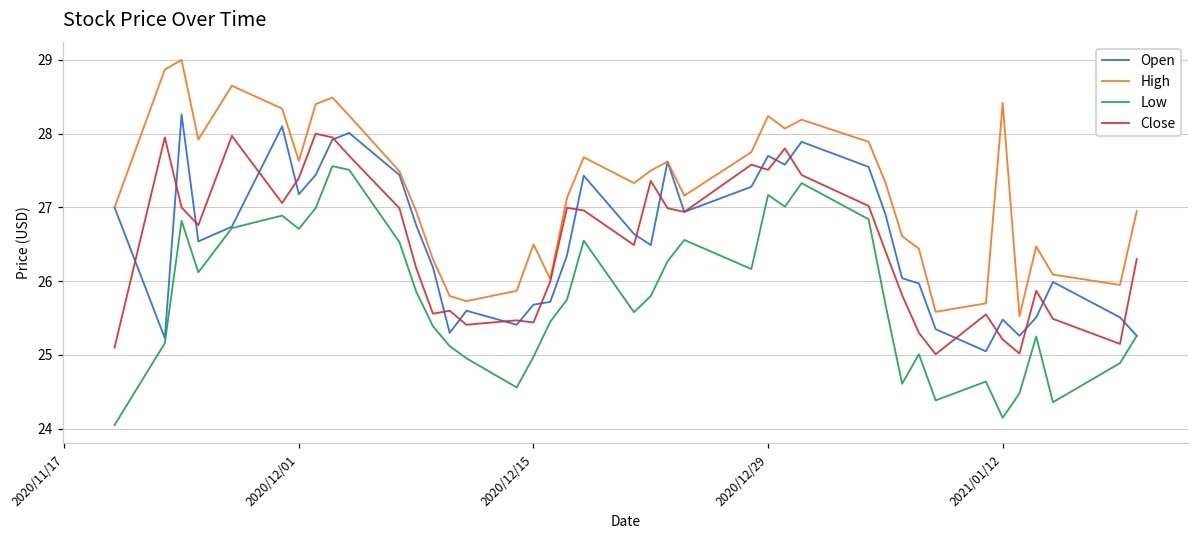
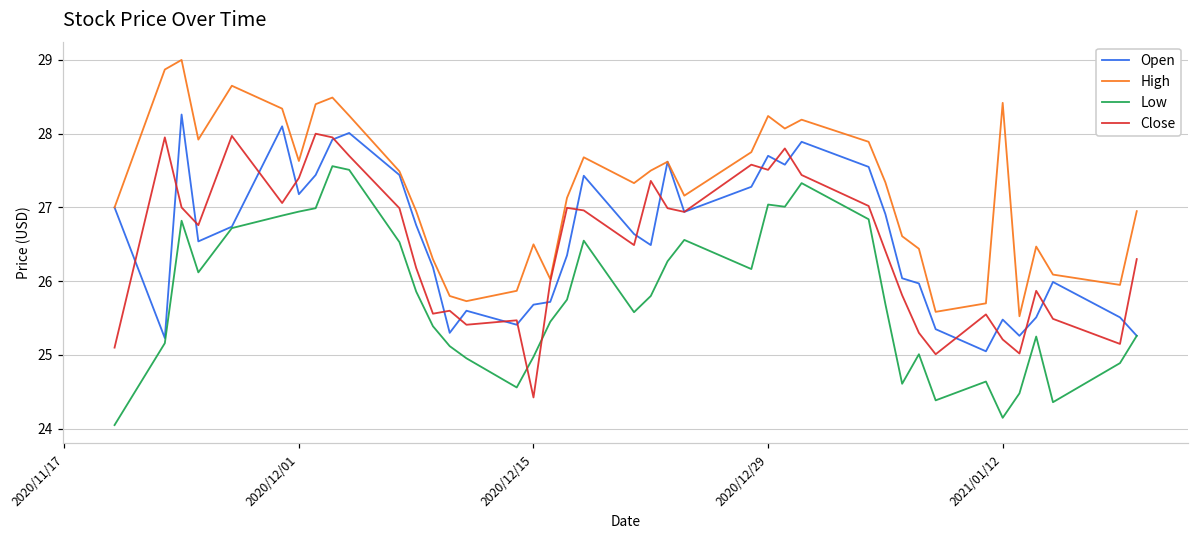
Low, 2020/12/01: 26.7 -> 26.9
Close, 2020/12/15: 25.4 -> 24.4
Low, 2020/12/29: 27.2 -> 27.0
